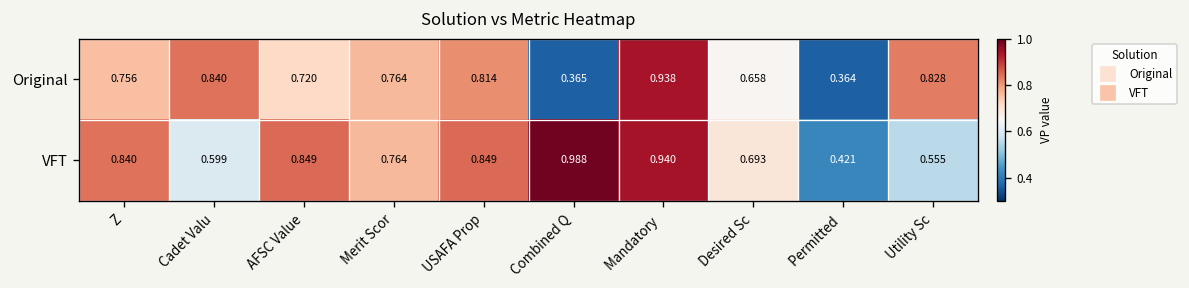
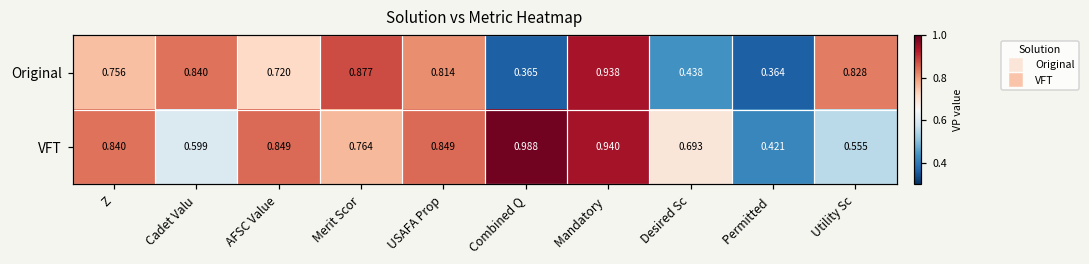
Original, Merit Scor: 0.764 -> 0.877
Original, Desired Sc: 0.658 -> 0.438
